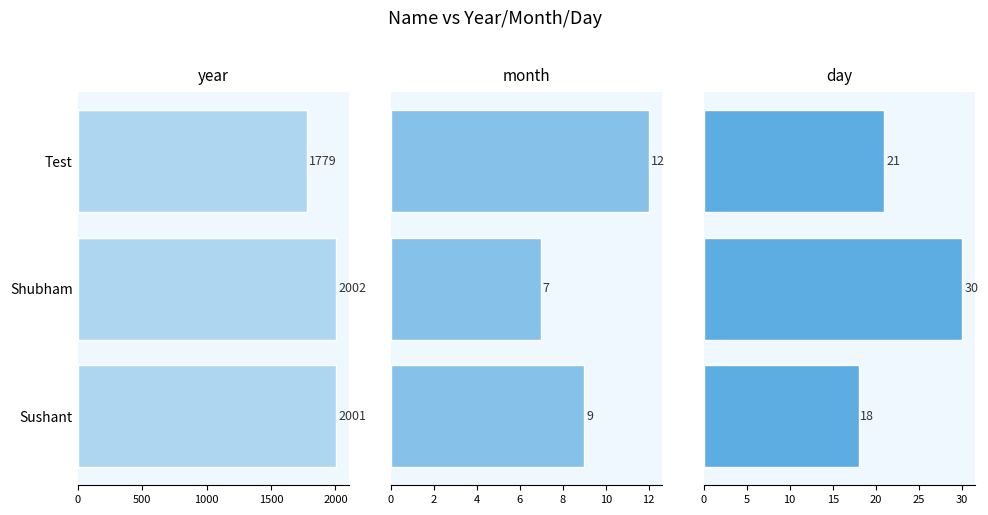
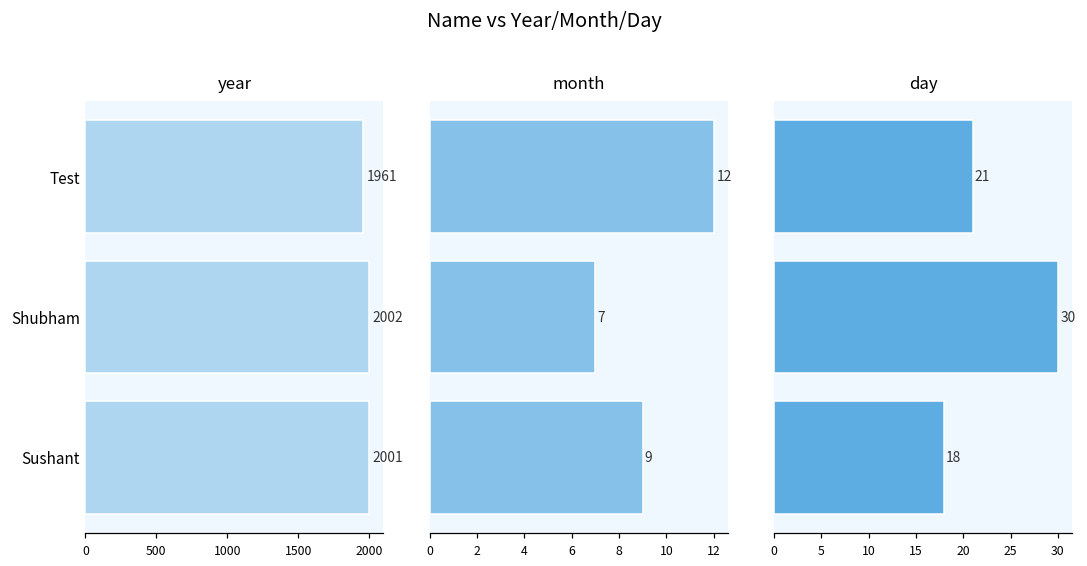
year, Test: 1779 -> 1961
